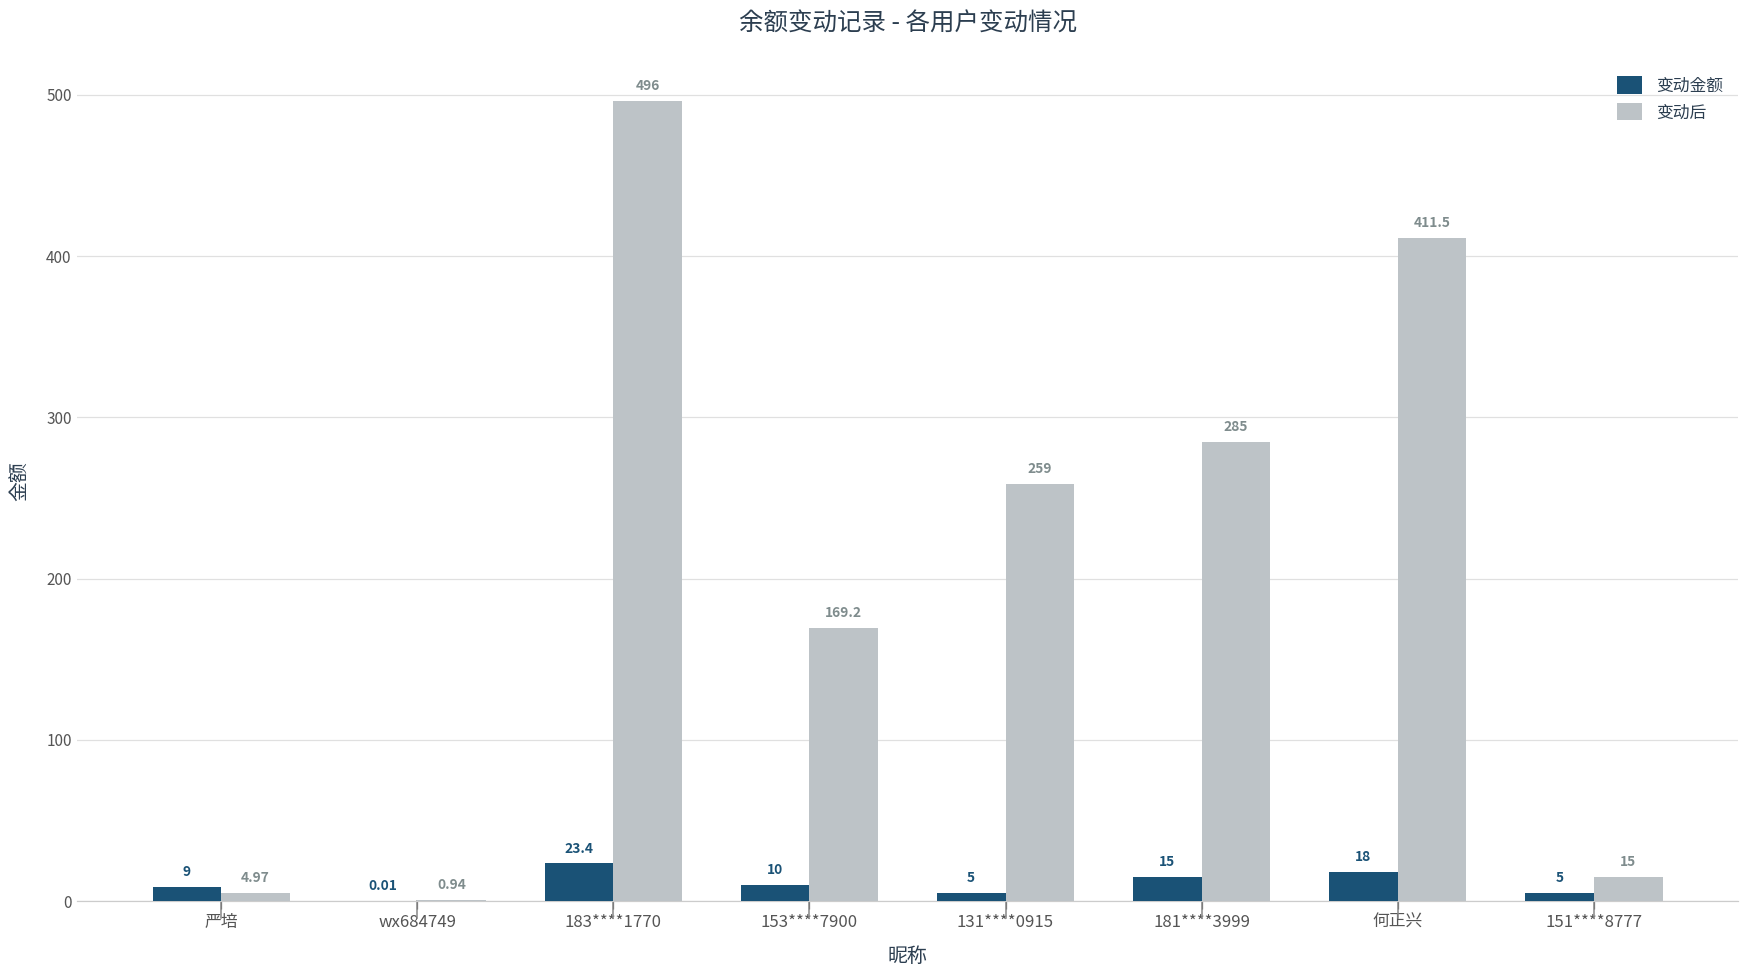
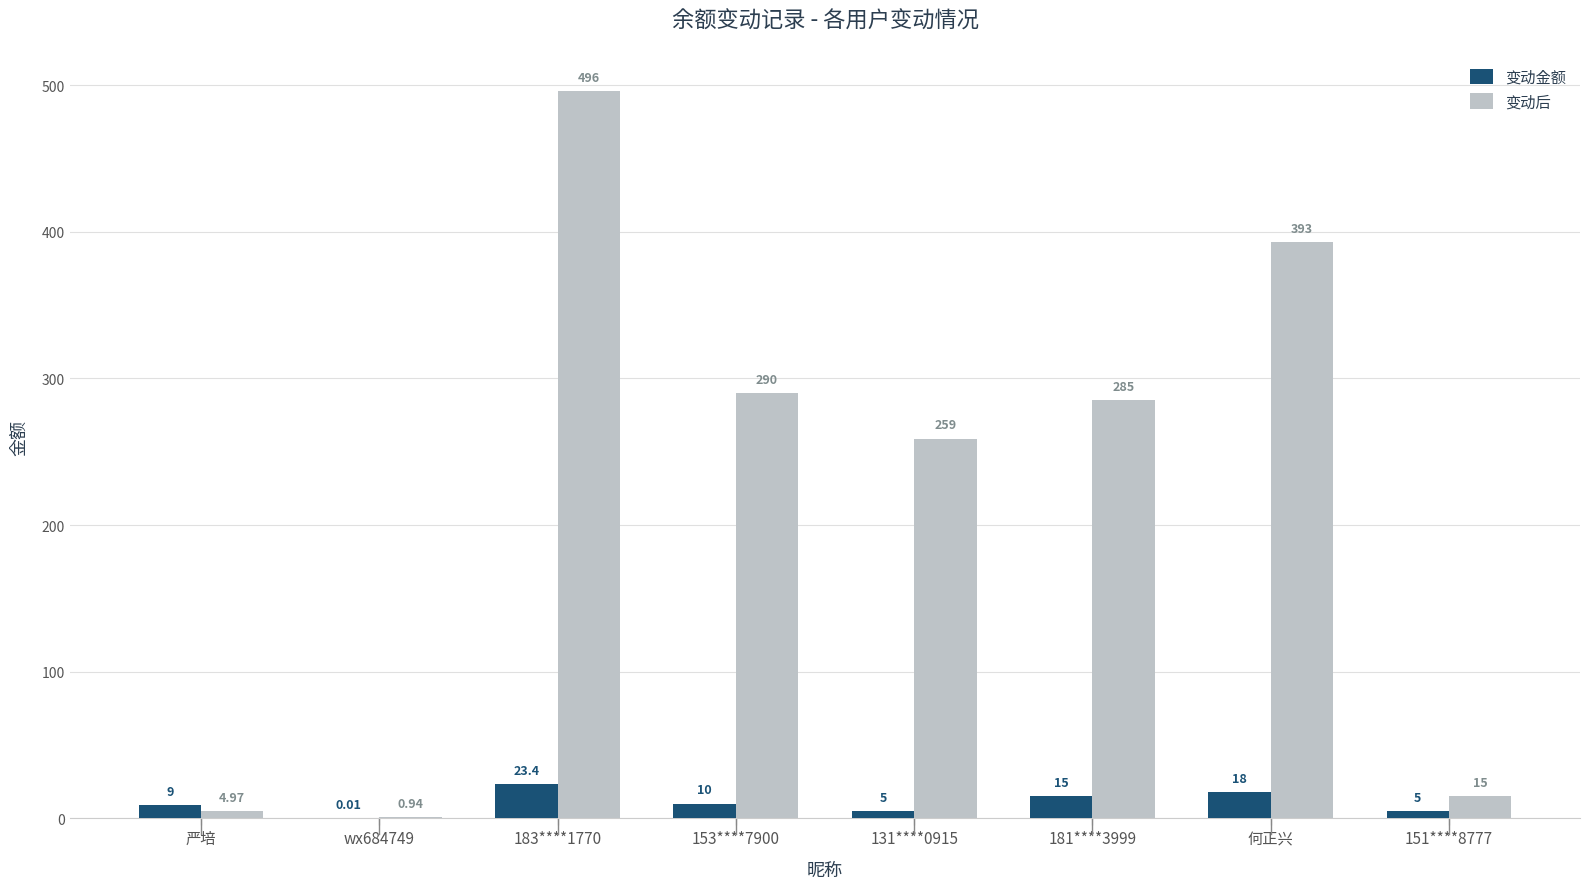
变动后, 153****7900: 169.2 -> 290
变动后, 何正兴: 411.5 -> 393
